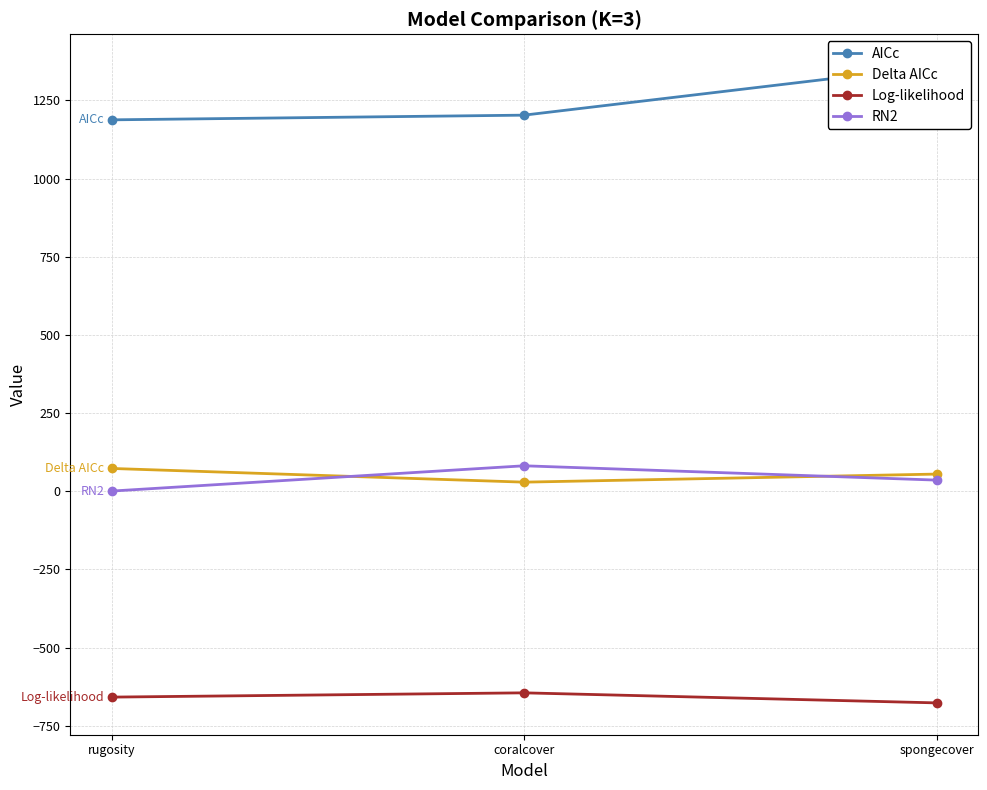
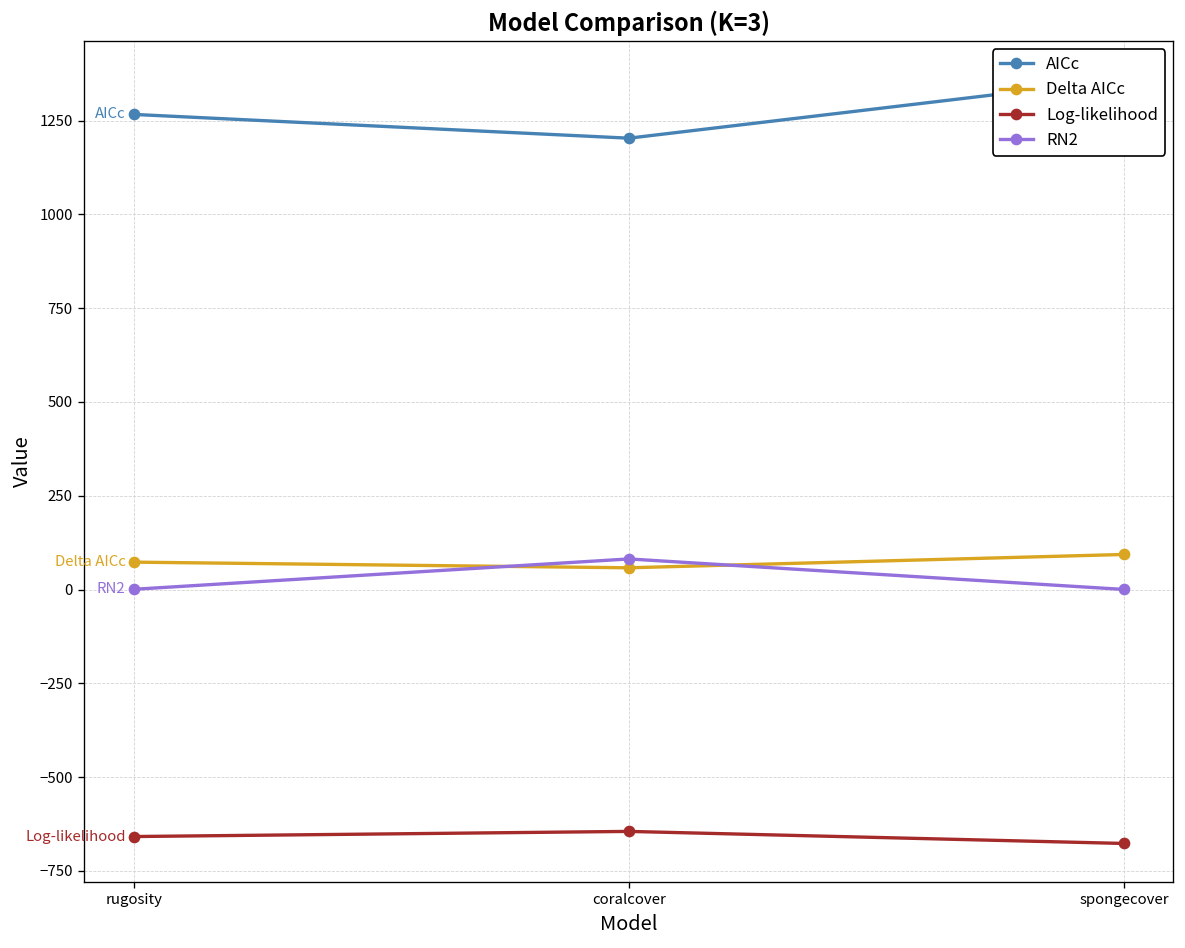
AICc, rugosity: 1190 -> 1270
Delta AICc, coralcover: 30 -> 60
Delta AICc, spongecover: 50 -> 90
RN2, spongecover: 40 -> 0
